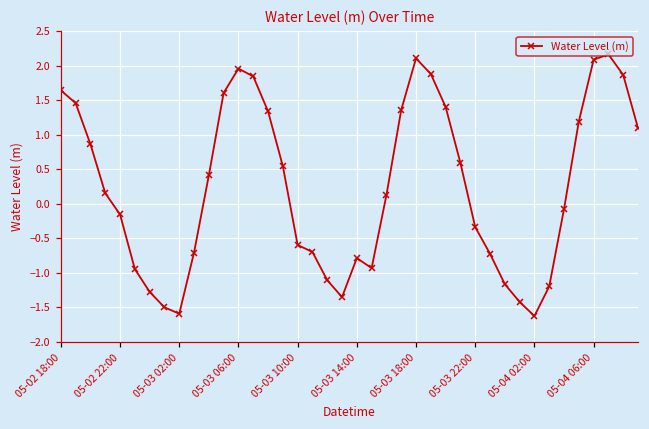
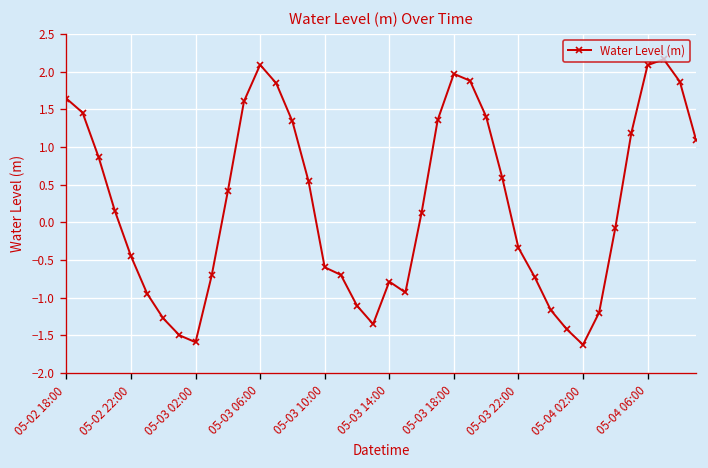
05-02 22:00: -0.2 -> -0.4
05-03 06:00: 2.0 -> 2.1
05-03 18:00: 2.1 -> 2.0
